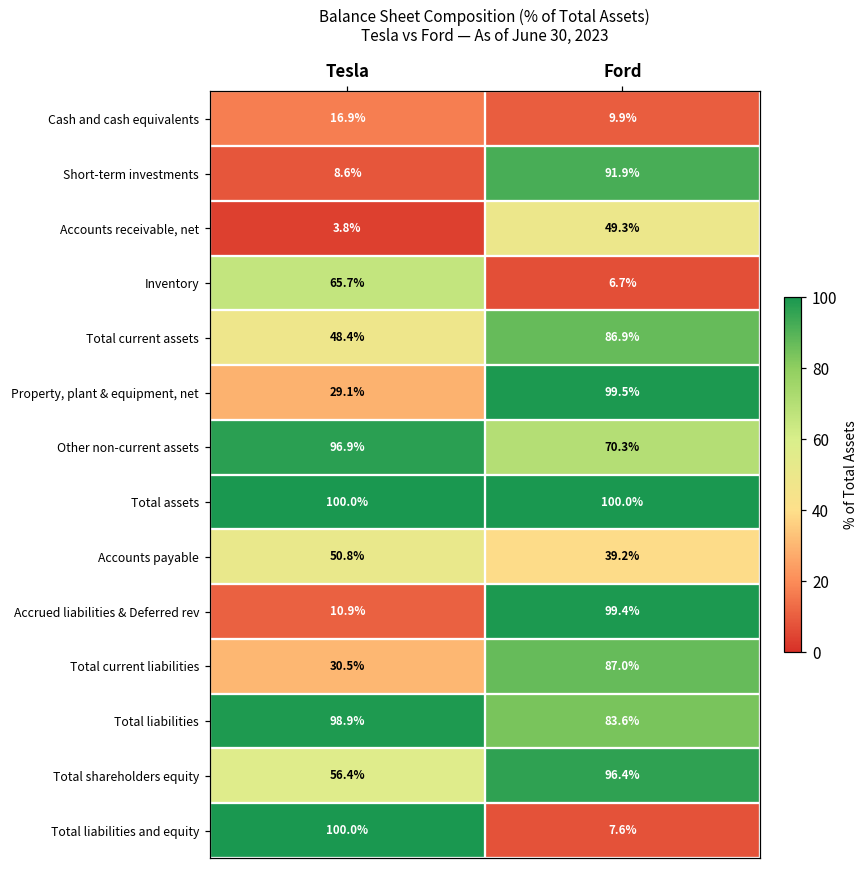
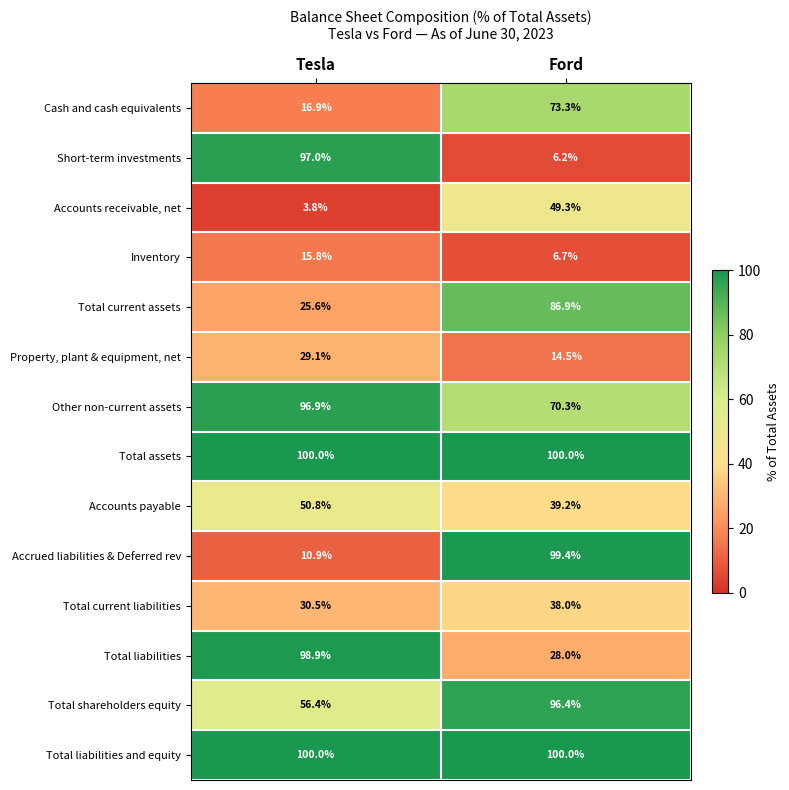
Cash and cash equivalents, Ford: 9.9% -> 73.3%
Short-term investments, Tesla: 8.6% -> 97.0%
Short-term investments, Ford: 91.9% -> 6.2%
Inventory, Tesla: 65.7% -> 15.8%
Total current assets, Tesla: 48.4% -> 25.6%
Property, plant & equipment, net, Ford: 99.5% -> 14.5%
Total current liabilities, Ford: 87.0% -> 38.0%
Total liabilities, Ford: 83.6% -> 28.0%
Total liabilities and equity, Ford: 7.6% -> 100.0%
